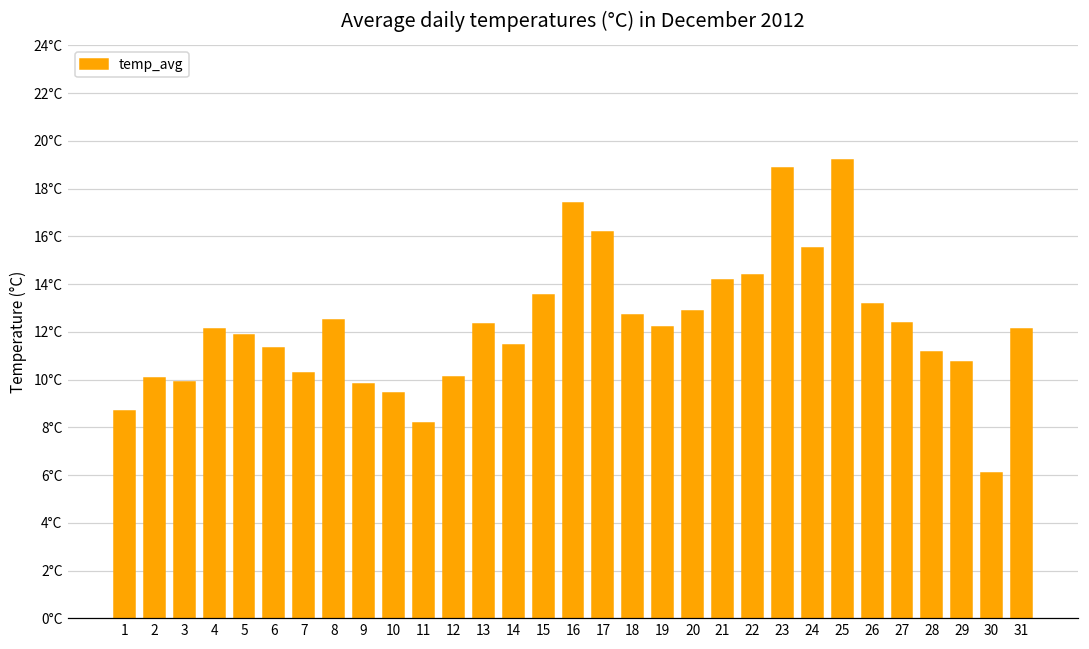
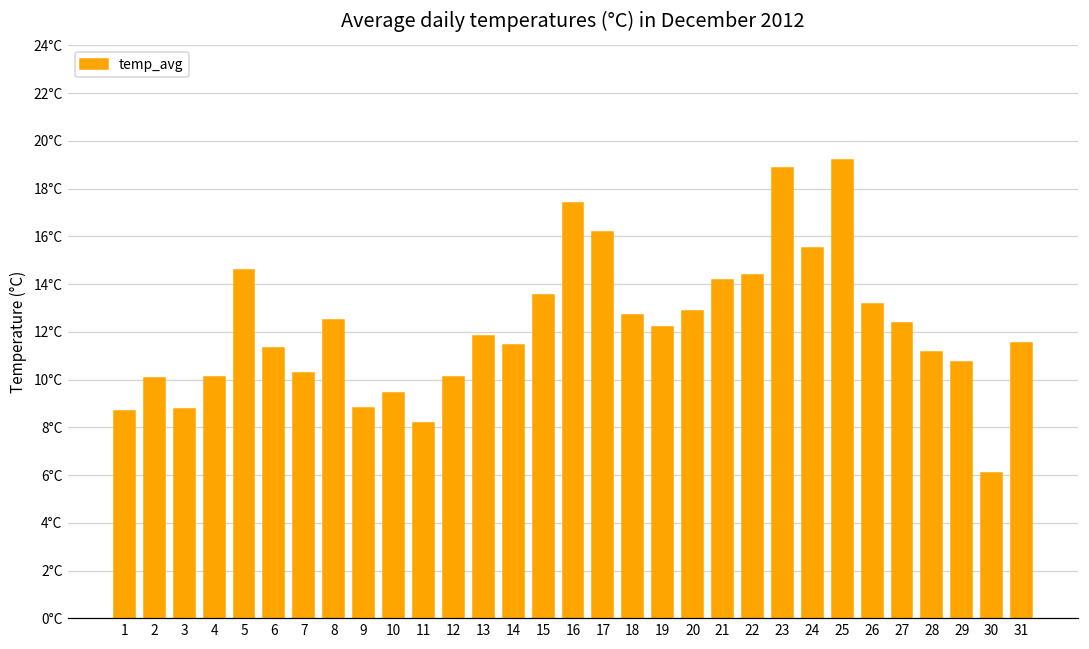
3: 9.9°C -> 8.8°C
4: 12.1°C -> 10.1°C
5: 11.9°C -> 14.6°C
9: 9.8°C -> 8.8°C
13: 12.3°C -> 11.8°C
31: 12.1°C -> 11.5°C
